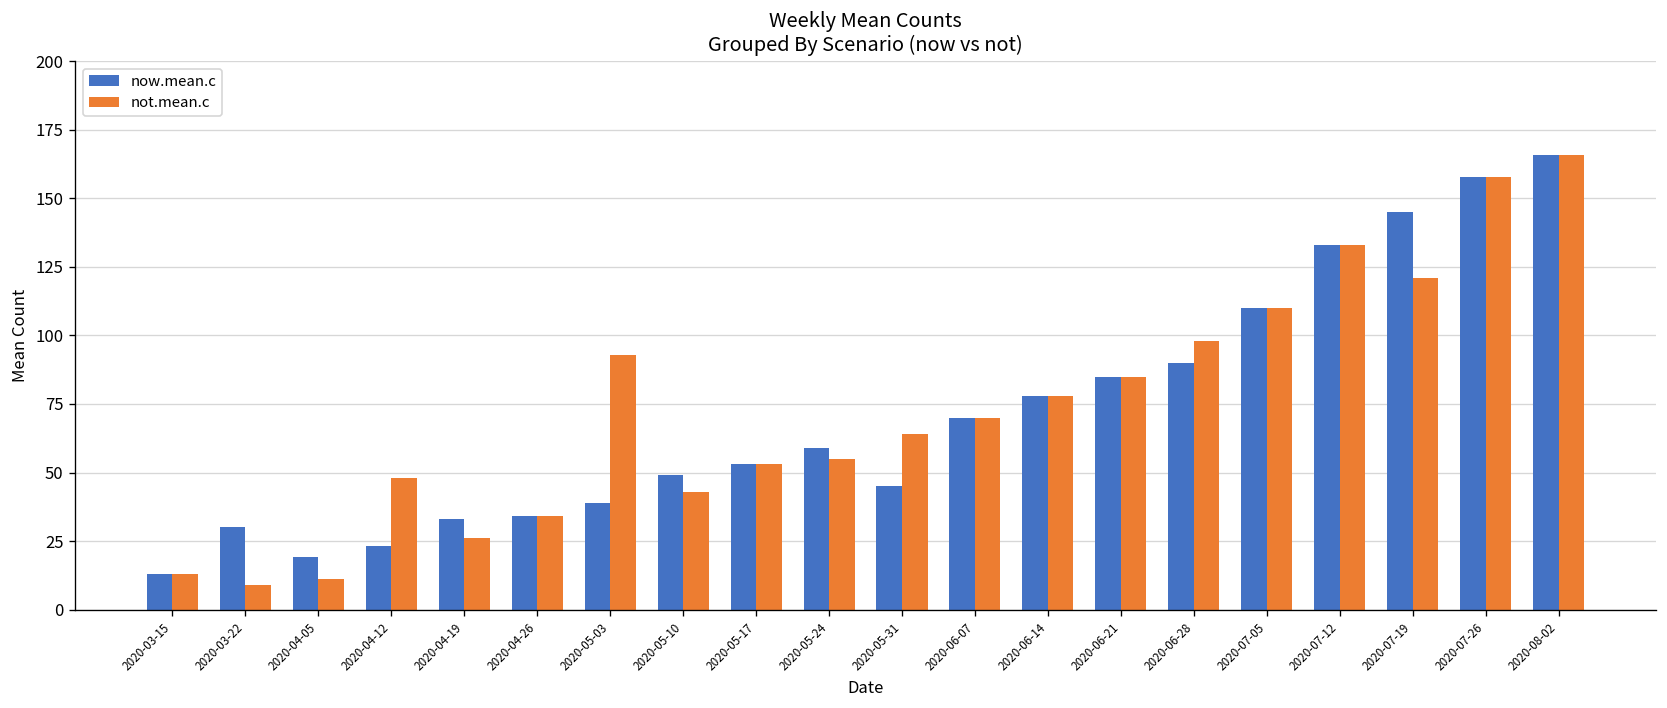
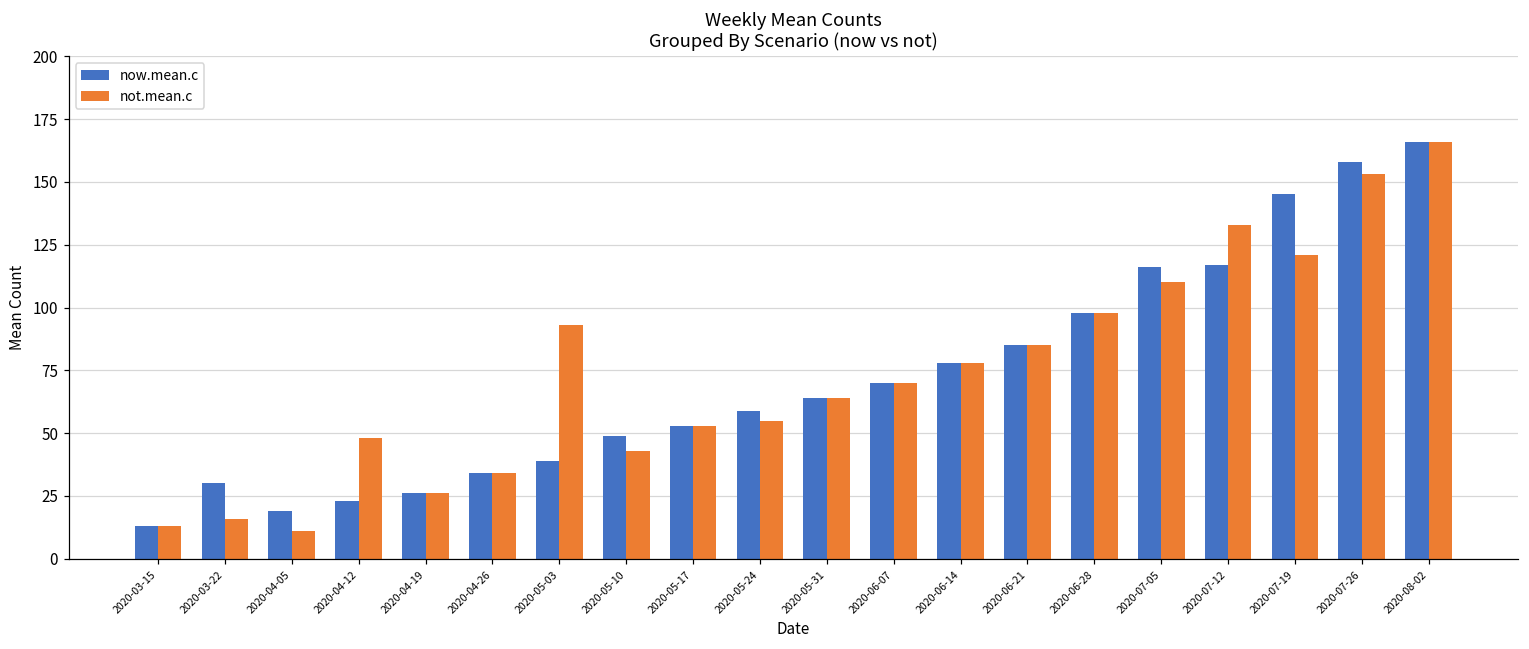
not.mean.c, 2020-03-22: 9 -> 16
now.mean.c, 2020-04-19: 33 -> 26
now.mean.c, 2020-05-31: 45 -> 64
now.mean.c, 2020-06-28: 90 -> 98
now.mean.c, 2020-07-05: 110 -> 116
now.mean.c, 2020-07-12: 133 -> 117
not.mean.c, 2020-07-26: 158 -> 153
